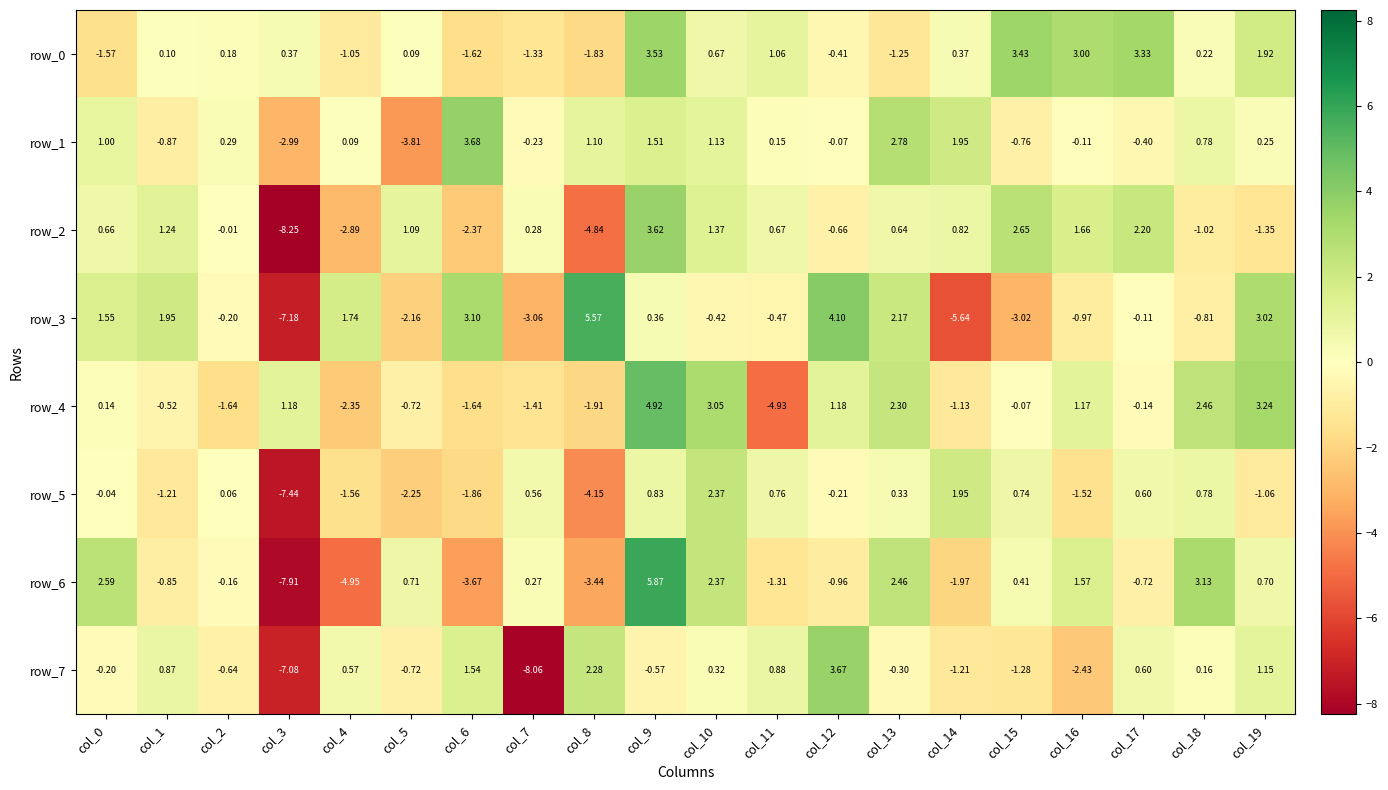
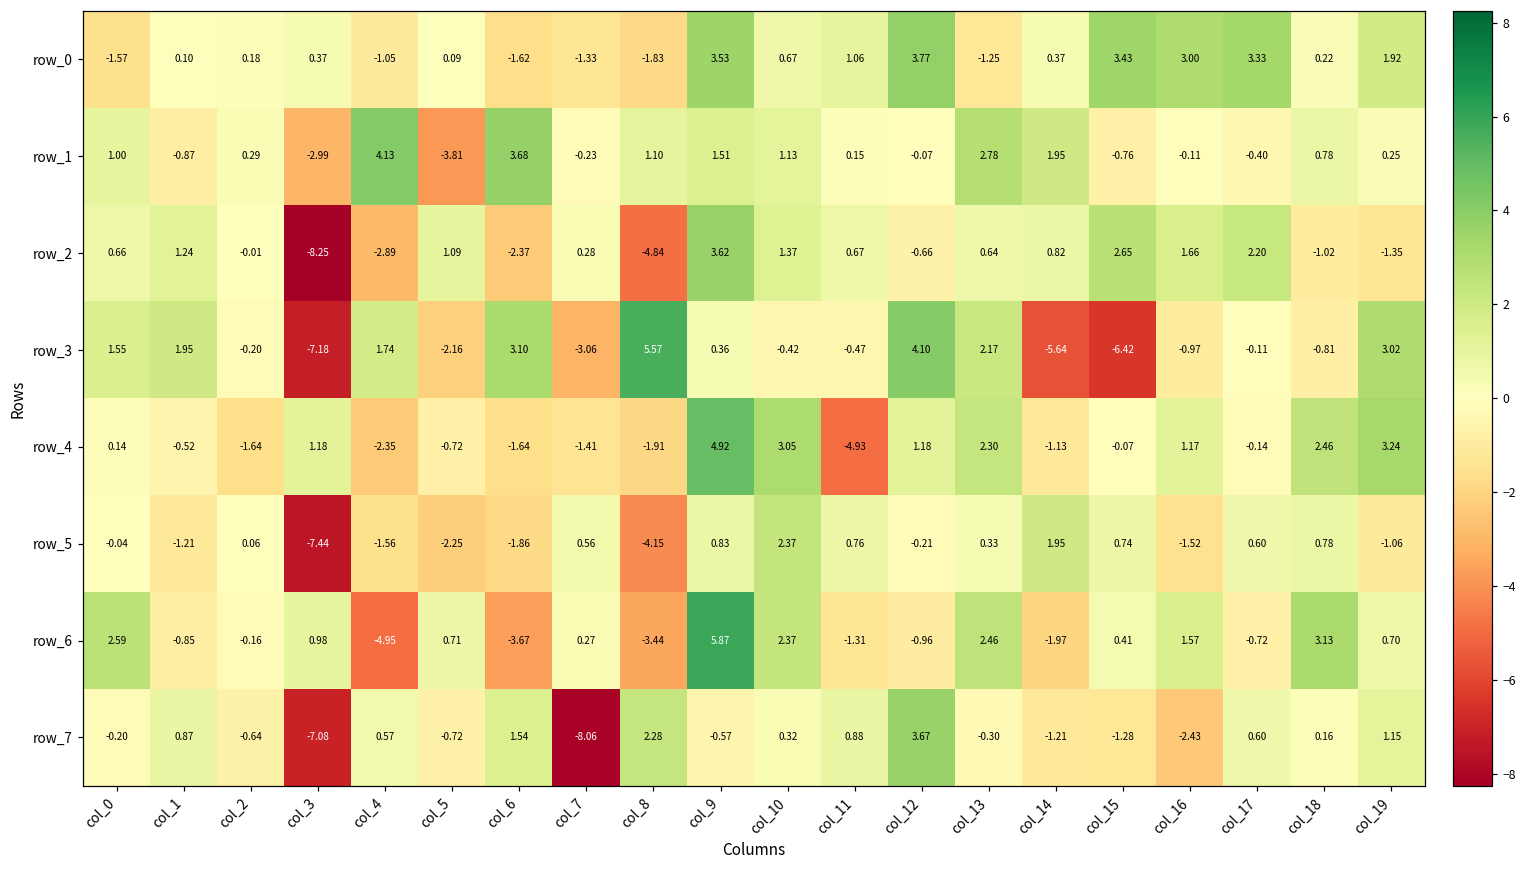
row_0, col_12: -0.41 -> 3.77
row_1, col_4: 0.09 -> 4.13
row_3, col_15: -3.02 -> -6.42
row_6, col_3: -7.91 -> 0.98
